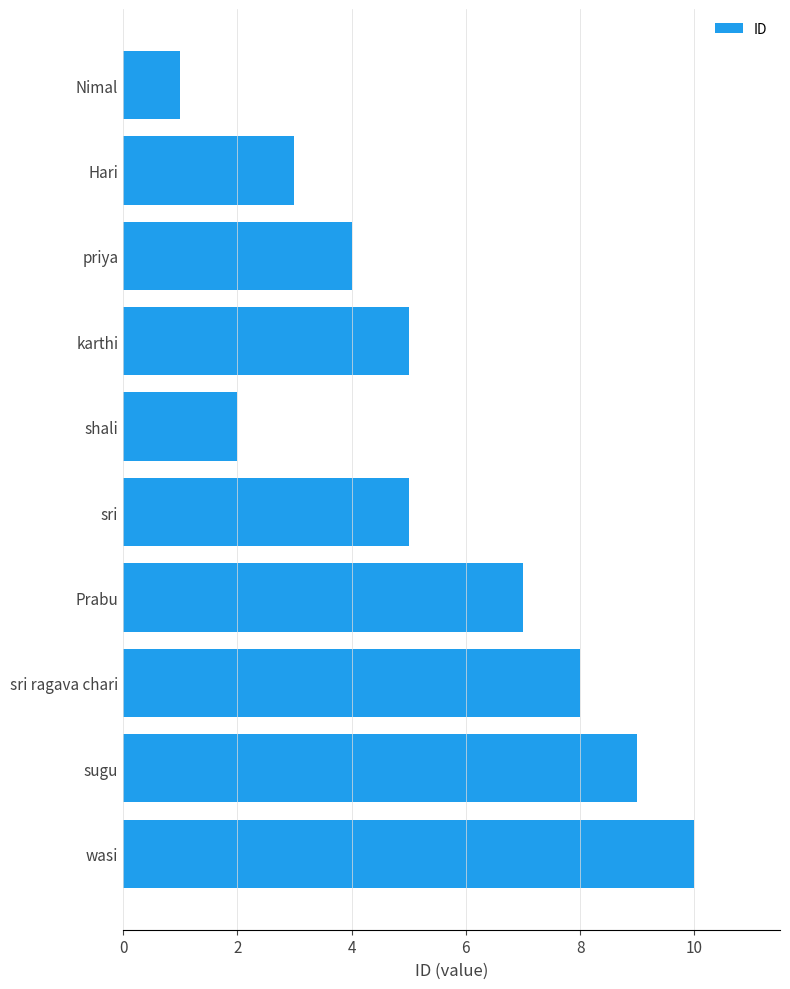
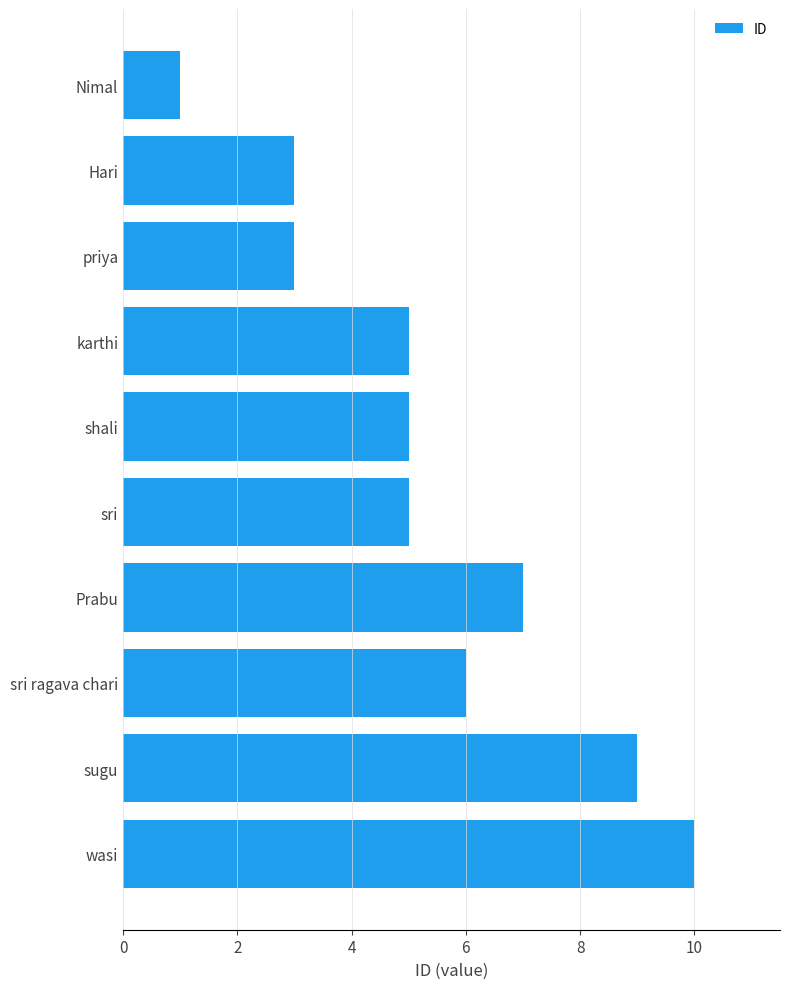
priya: 4 -> 3
shali: 2 -> 5
sri ragava chari: 8 -> 6
